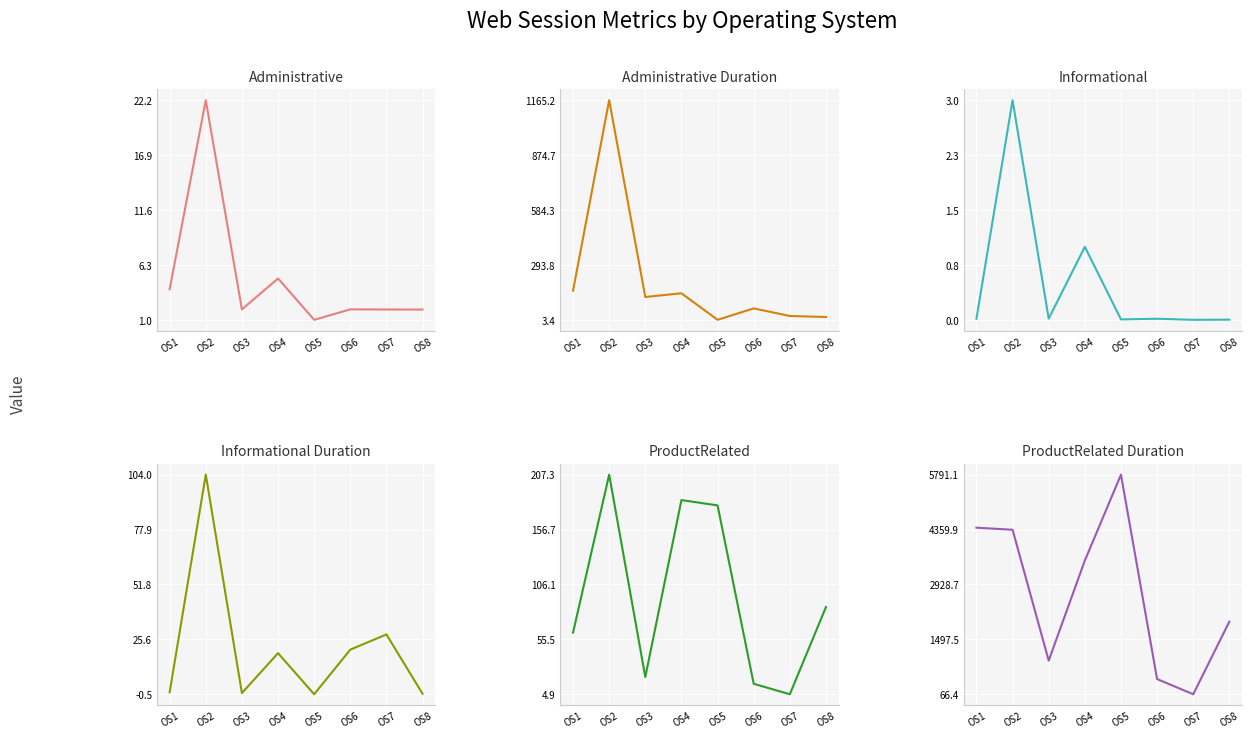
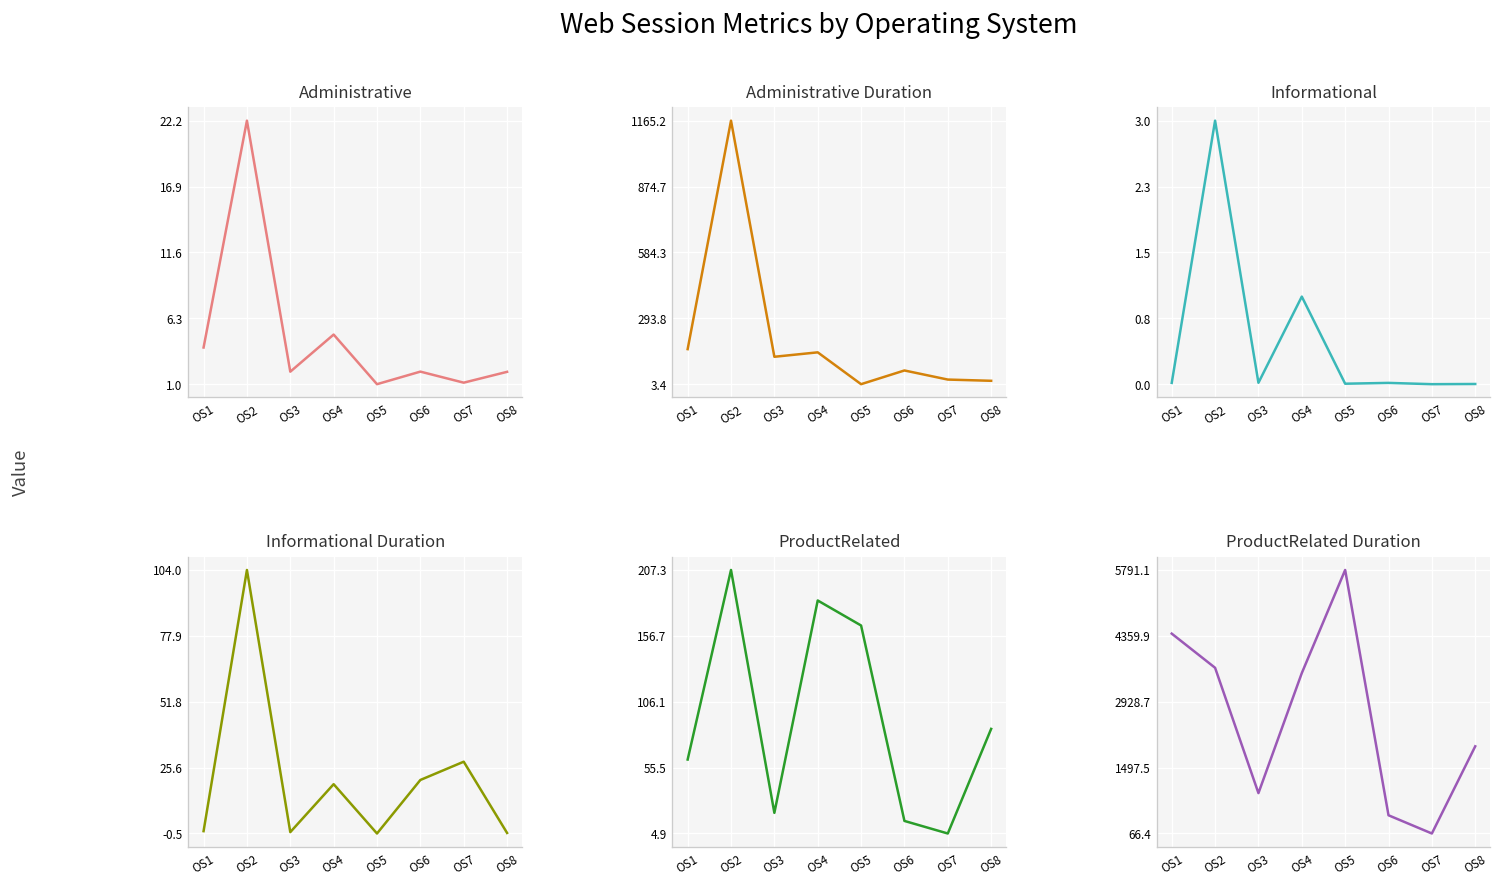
Administrative, OS7: 2.0 -> 1.1
ProductRelated, OS5: 179 -> 165
ProductRelated Duration, OS2: 4400 -> 3700
